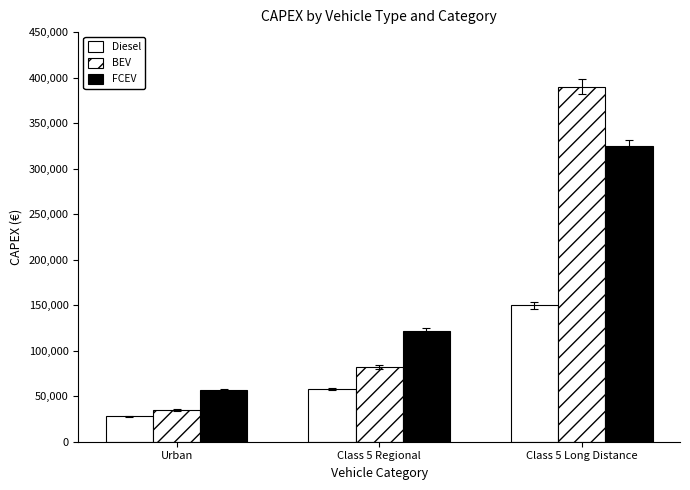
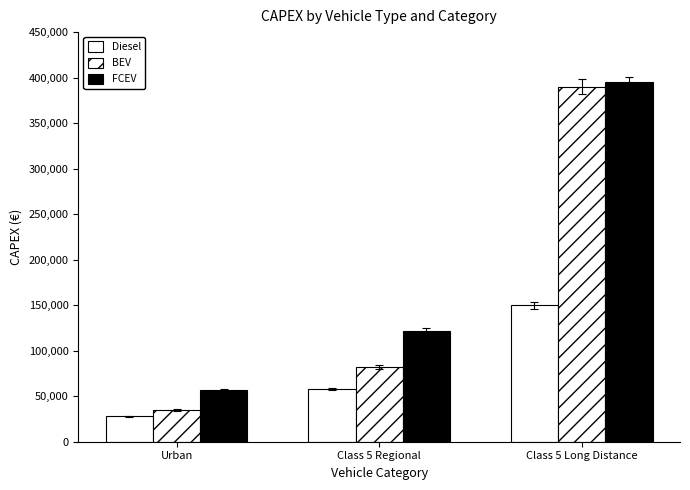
FCEV, Class 5 Long Distance: 330,000 -> 390,000
